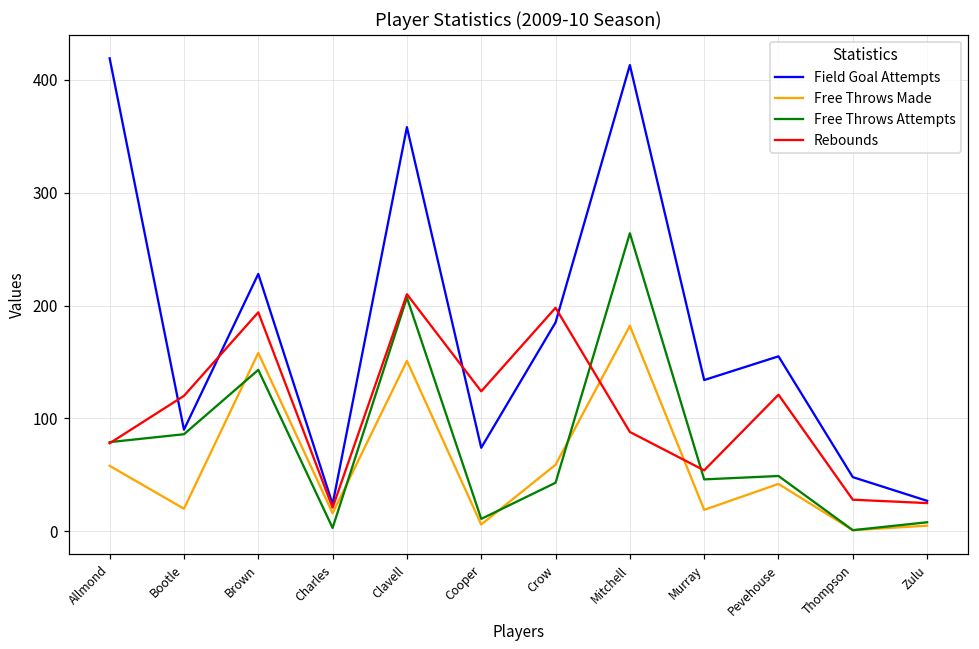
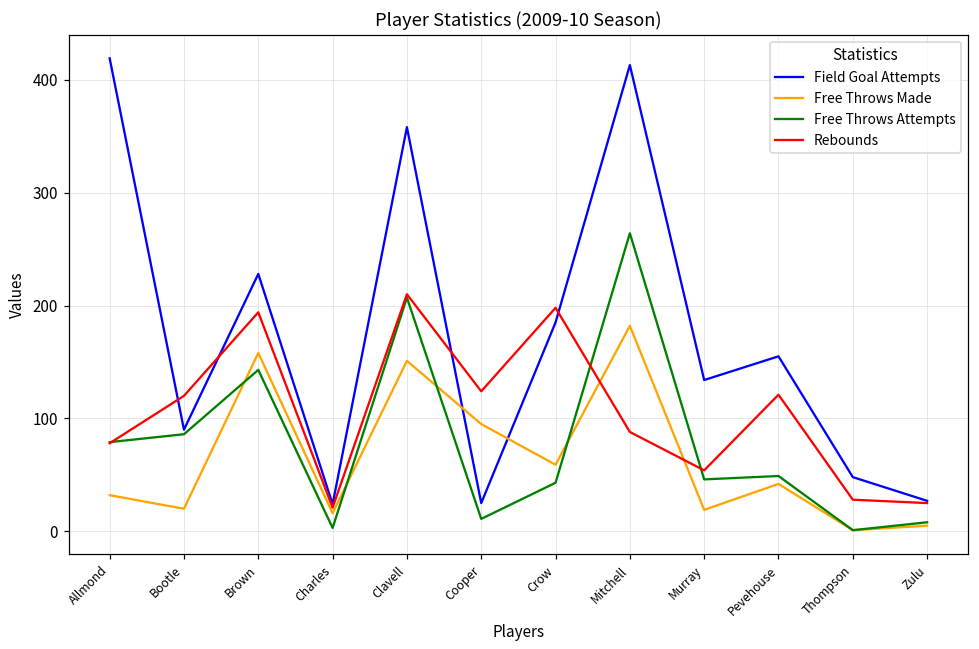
Free Throws Made, Allmond: 58 -> 32
Field Goal Attempts, Cooper: 74 -> 25
Free Throws Made, Cooper: 6 -> 95
